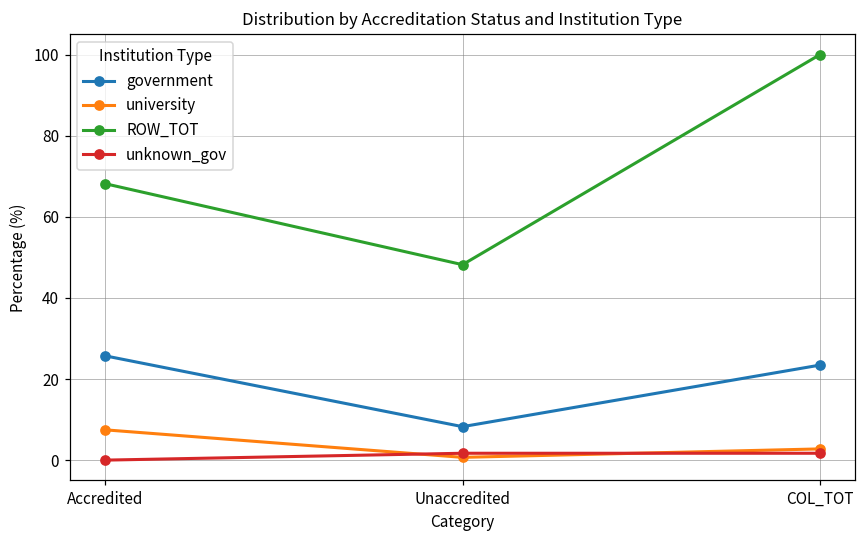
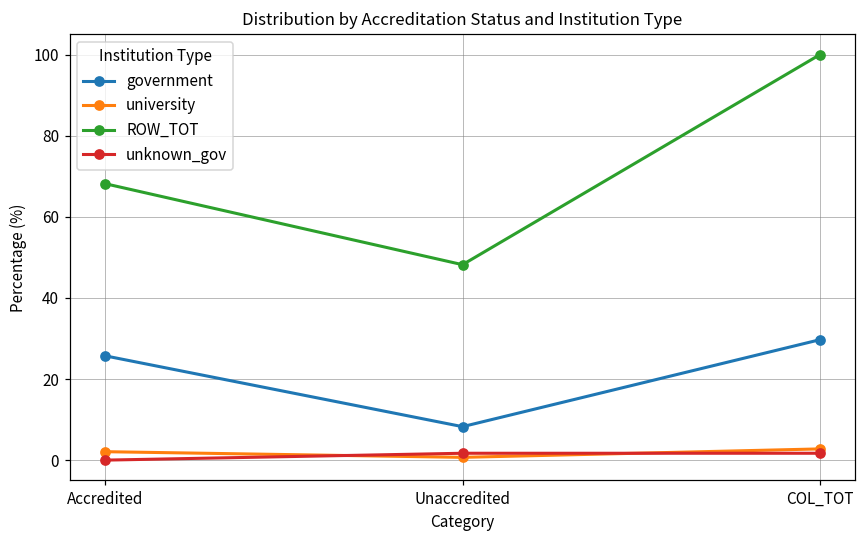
university, Accredited: 7 -> 2
government, COL_TOT: 23 -> 30
